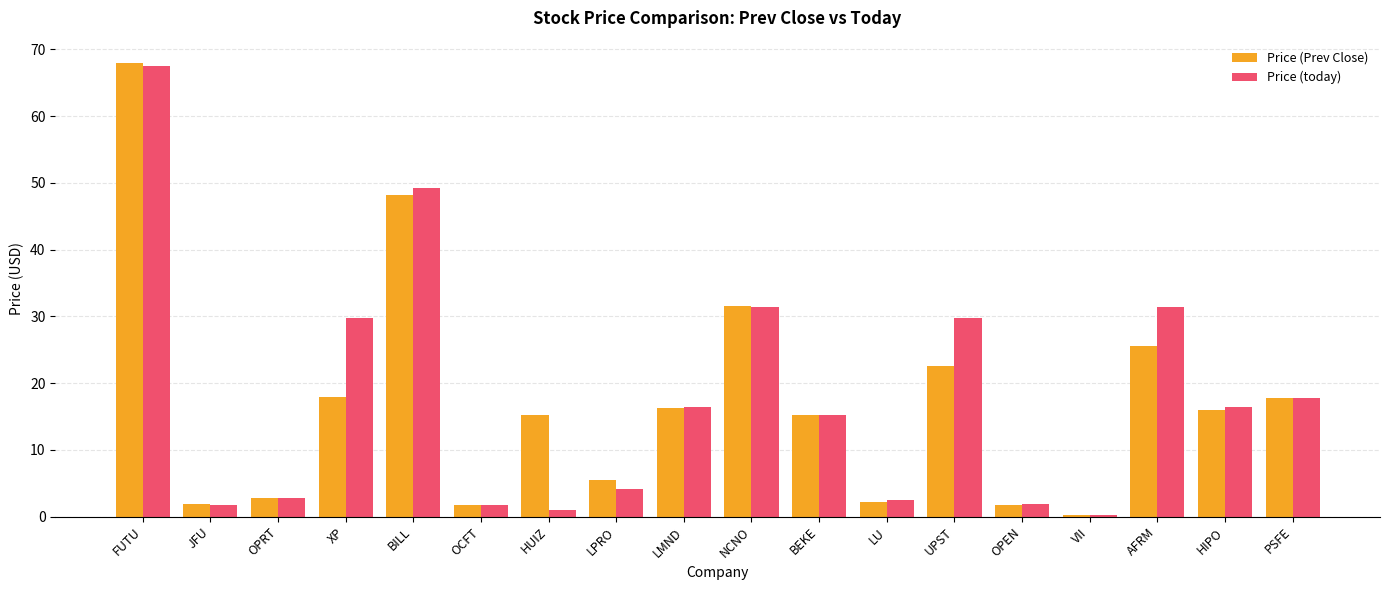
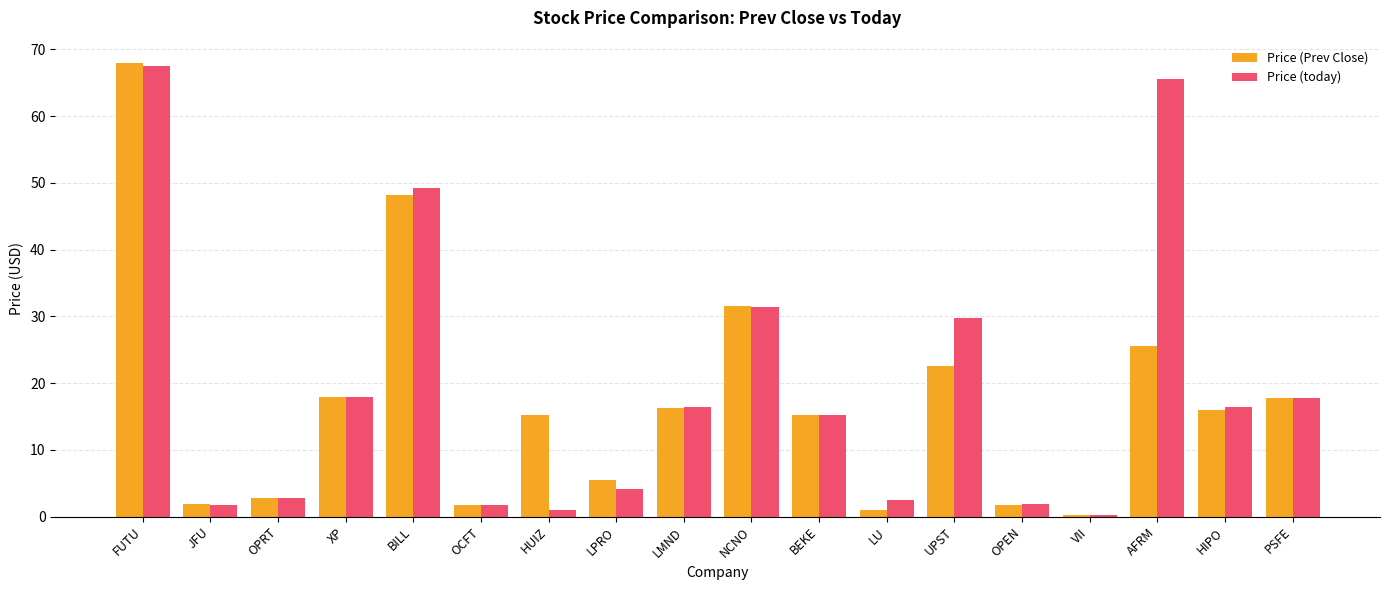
Price (today), XP: 30 -> 18
Price (Prev Close), LU: 2 -> 1
Price (today), AFRM: 31 -> 66
